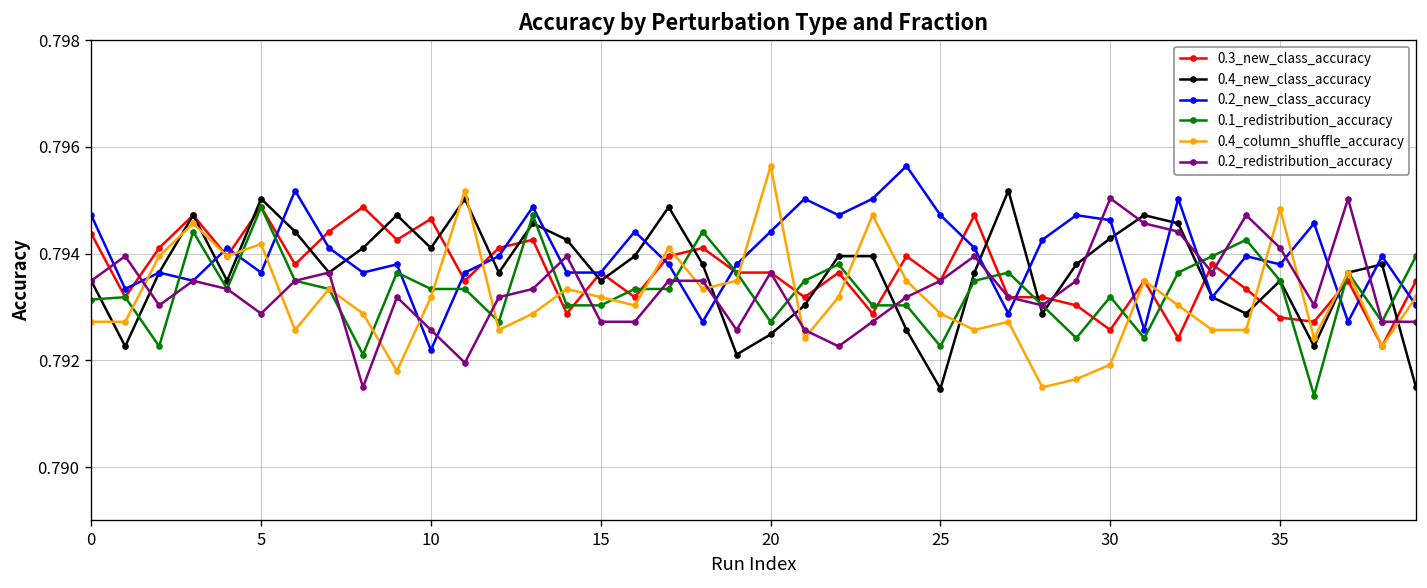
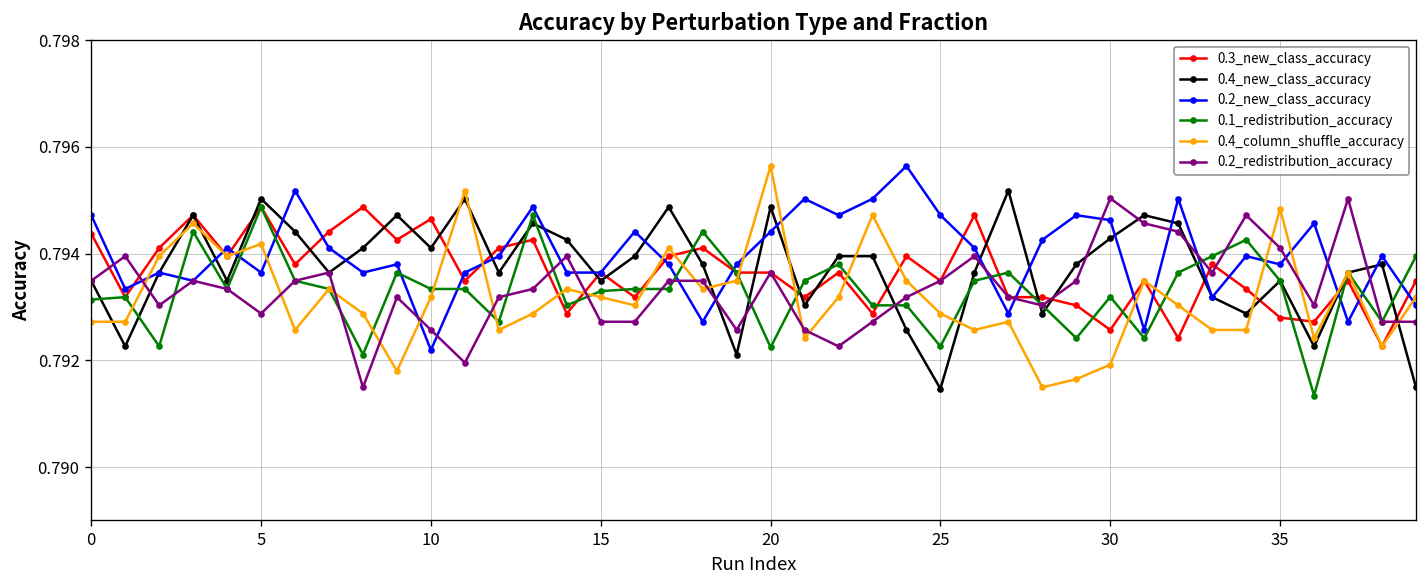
0.1_redistribution_accuracy, 15: 0.7930 -> 0.7933
0.4_new_class_accuracy, 20: 0.7925 -> 0.7949
0.1_redistribution_accuracy, 20: 0.7927 -> 0.7922
